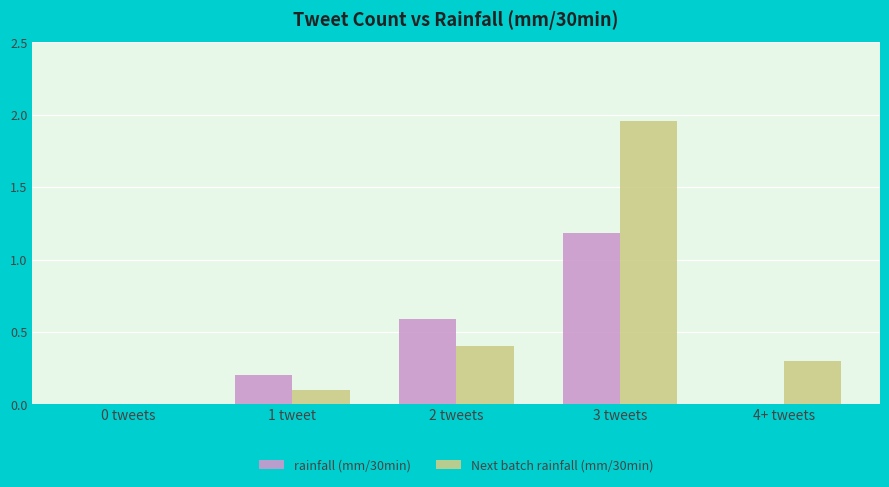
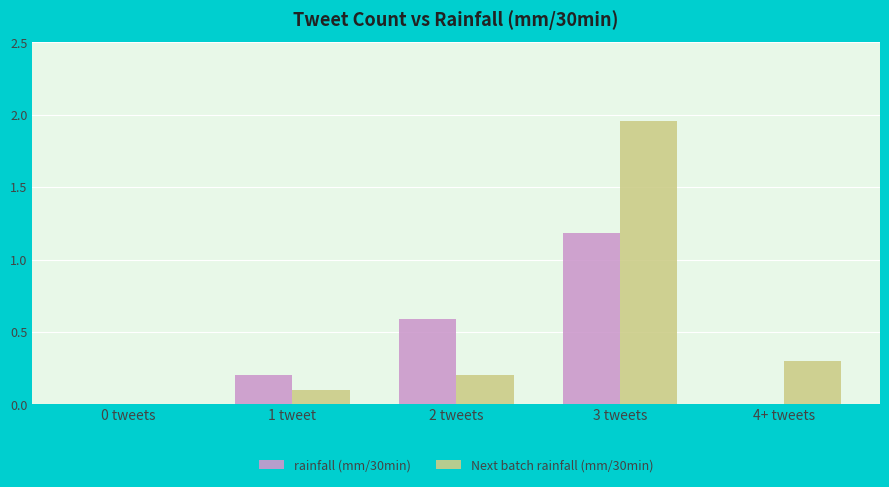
Next batch rainfall (mm/30min), 2 tweets: 0.4 -> 0.2
